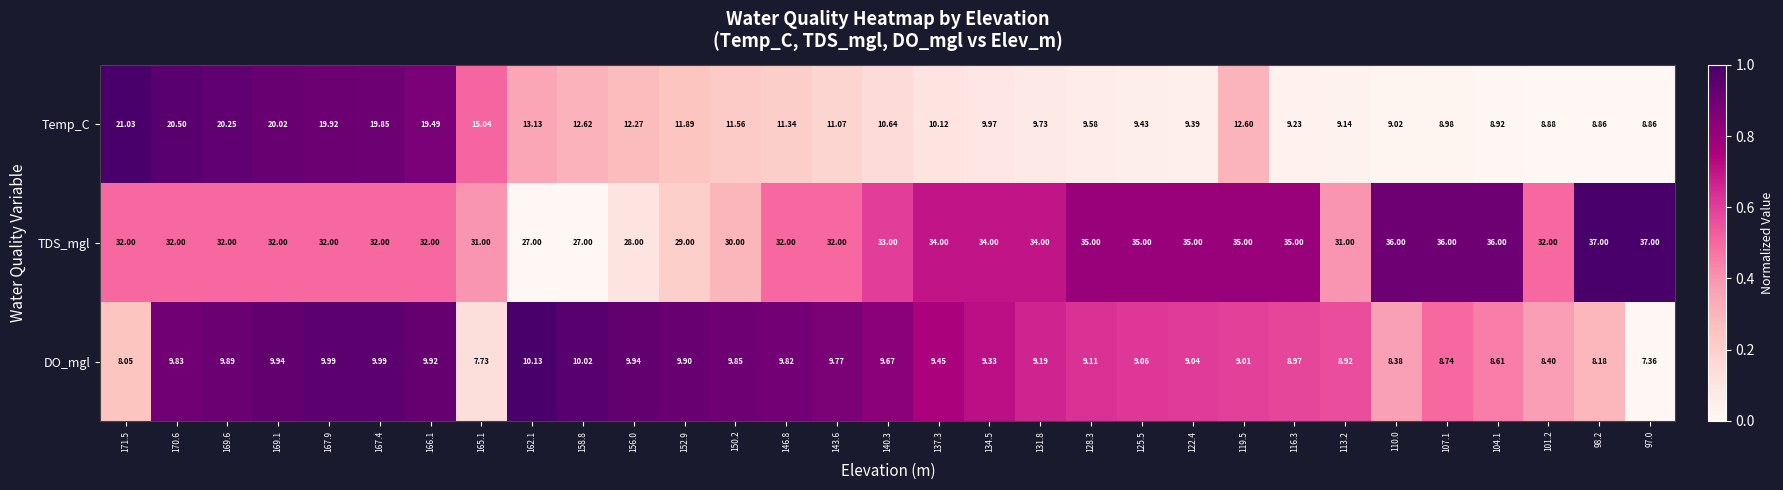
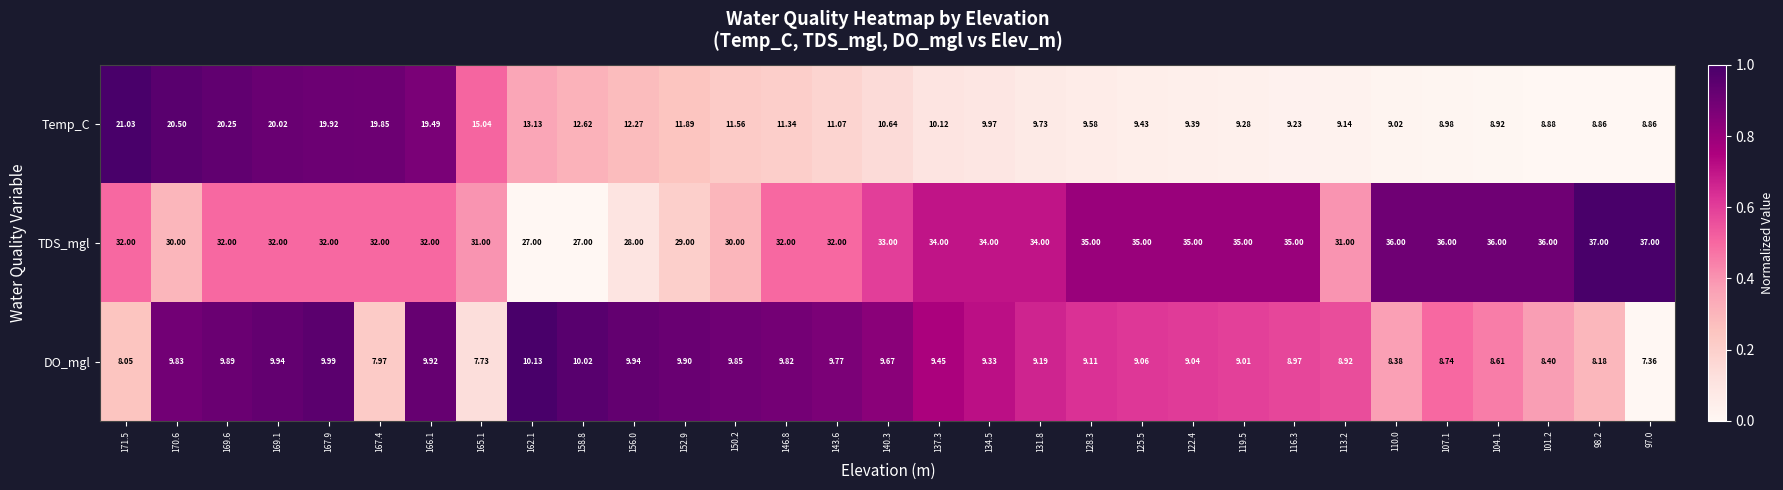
Temp_C, 119.5: 12.60 -> 9.28
TDS_mgl, 170.6: 32.00 -> 30.00
TDS_mgl, 101.2: 32.00 -> 36.00
DO_mgl, 167.4: 9.99 -> 7.97
